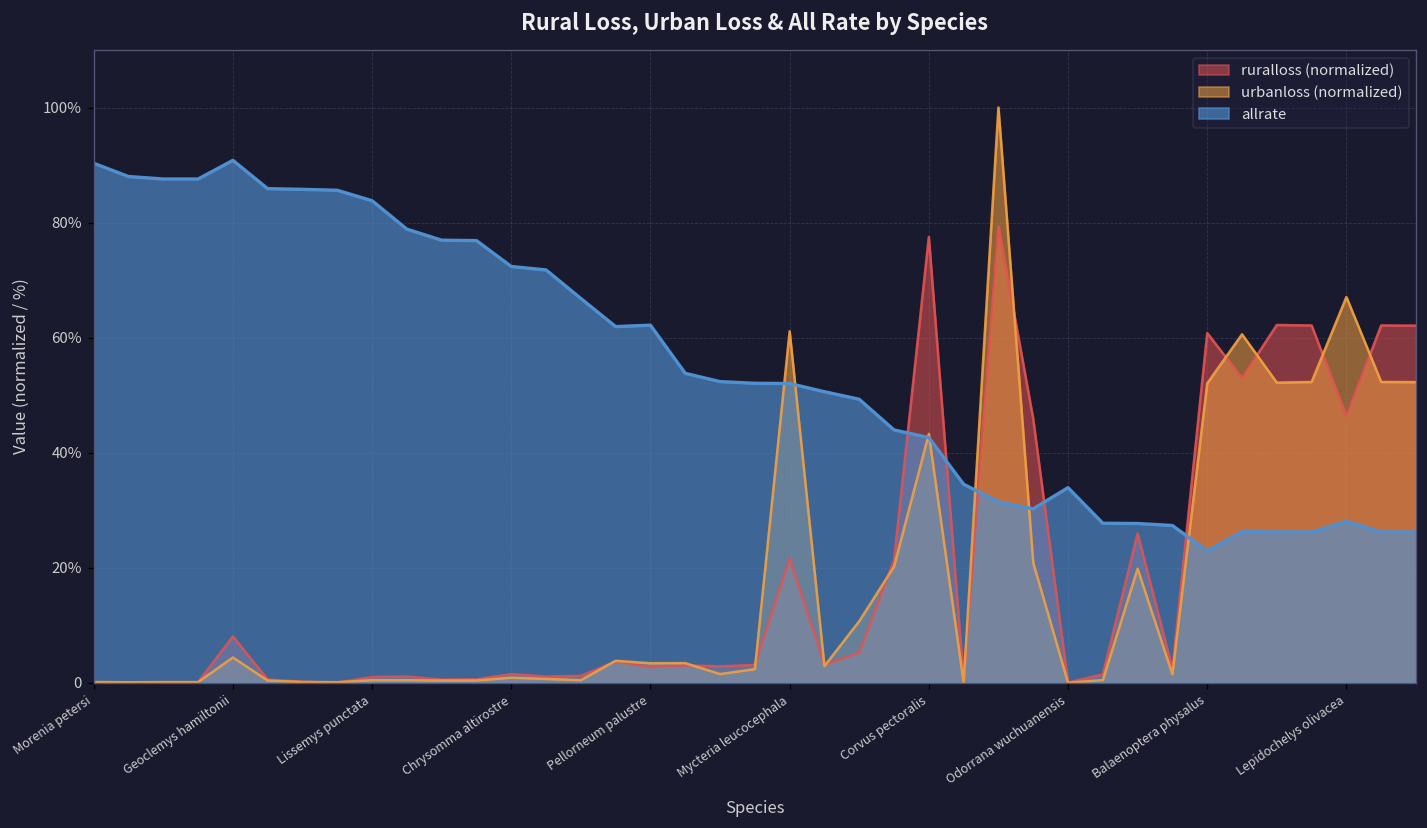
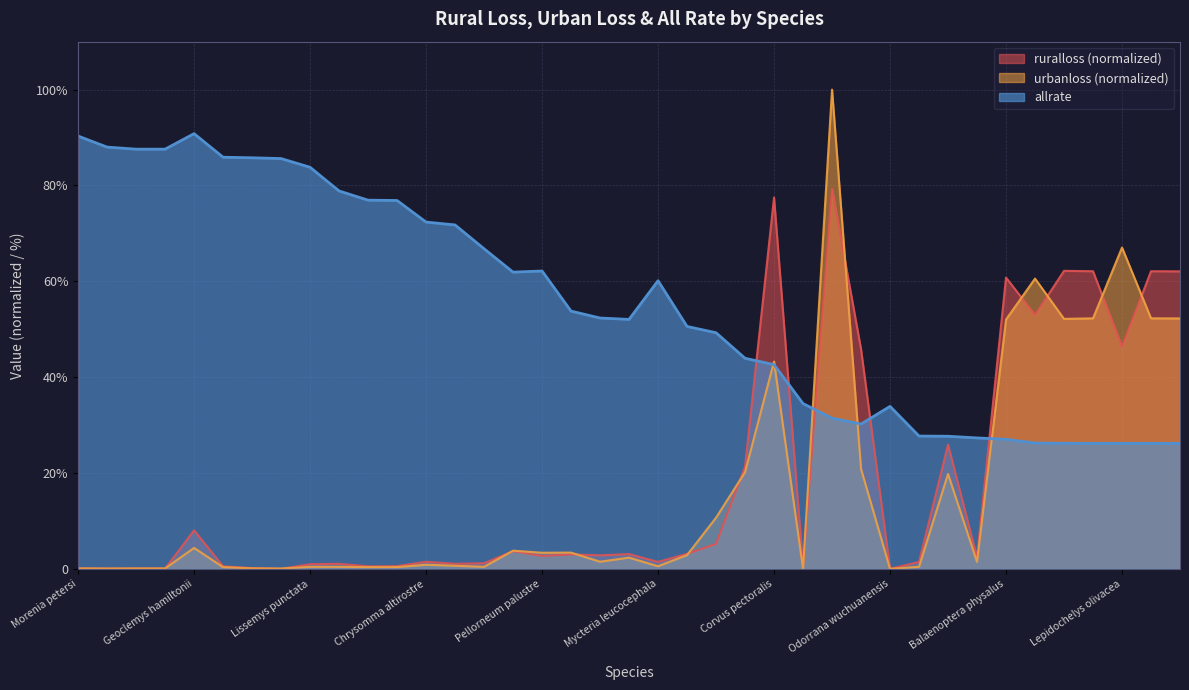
ruralloss (normalized), Mycteria leucocephala: 22% -> 1%
urbanloss (normalized), Mycteria leucocephala: 61% -> 1%
allrate, Mycteria leucocephala: 52% -> 60%
allrate, Balaenoptera physalus: 23% -> 27%
allrate, Lepidochelys olivacea: 28% -> 26%
